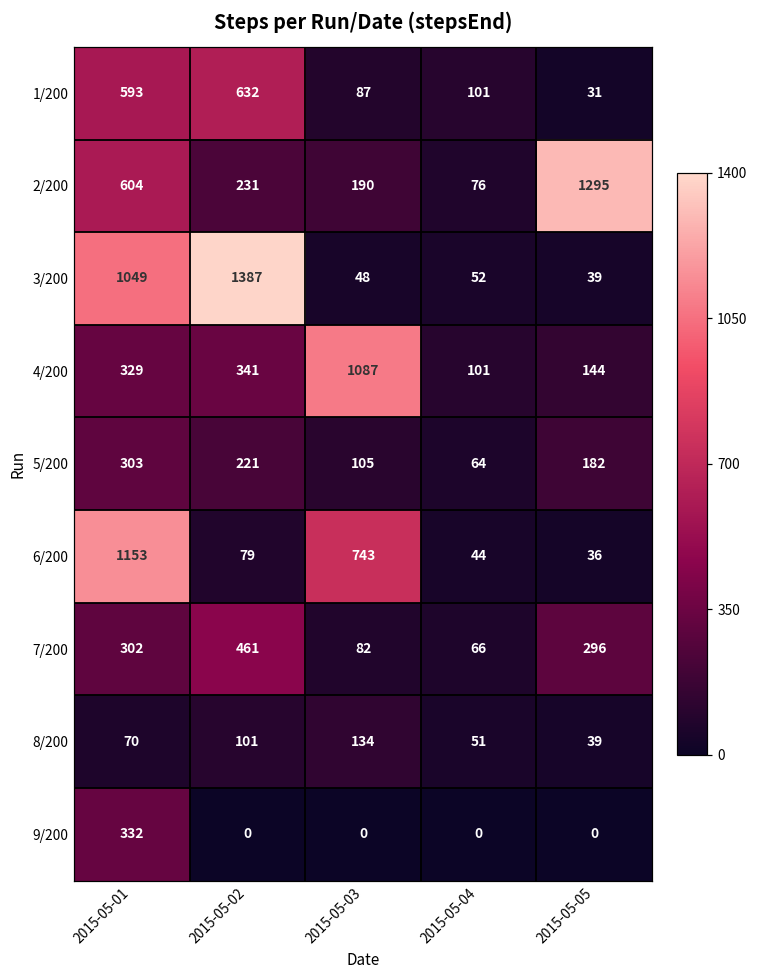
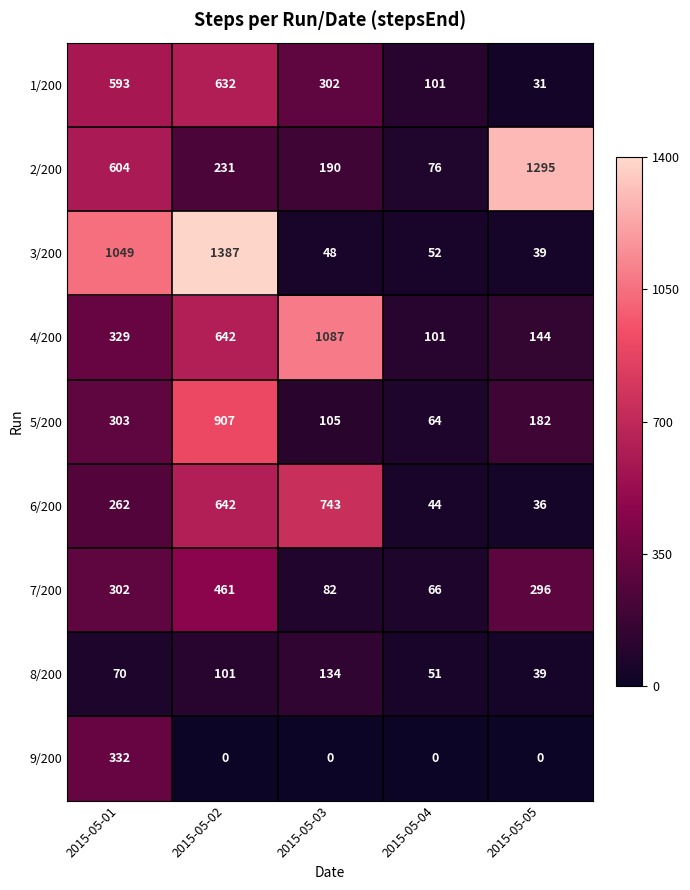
1/200, 2015-05-03: 87 -> 302
4/200, 2015-05-02: 341 -> 642
5/200, 2015-05-02: 221 -> 907
6/200, 2015-05-01: 1153 -> 262
6/200, 2015-05-02: 79 -> 642
